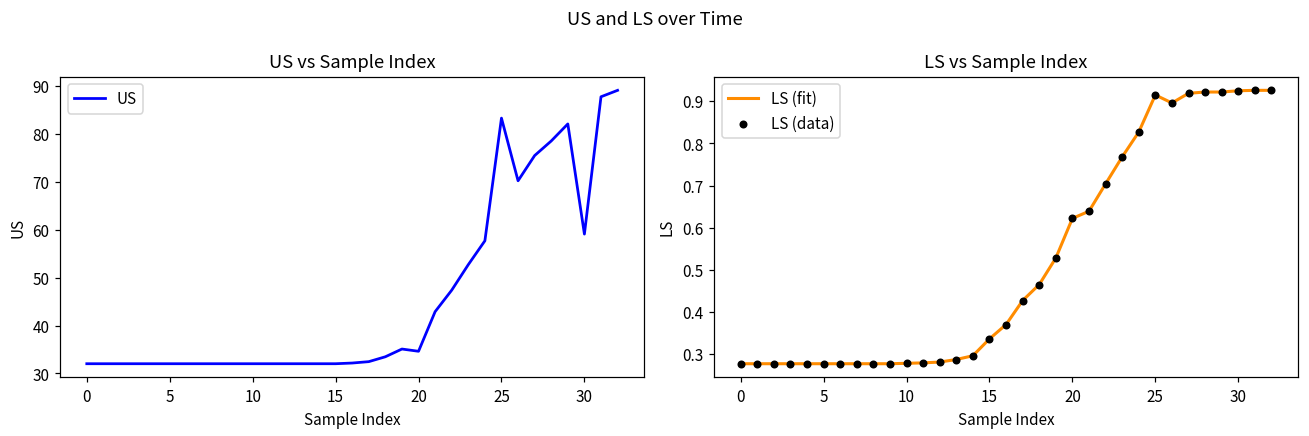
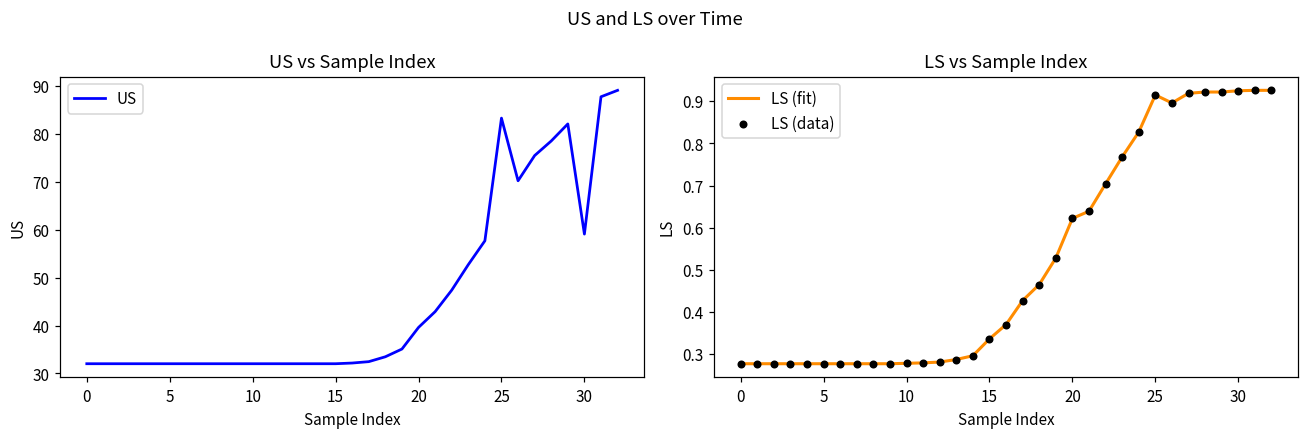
US vs Sample Index, 20: 35 -> 40
